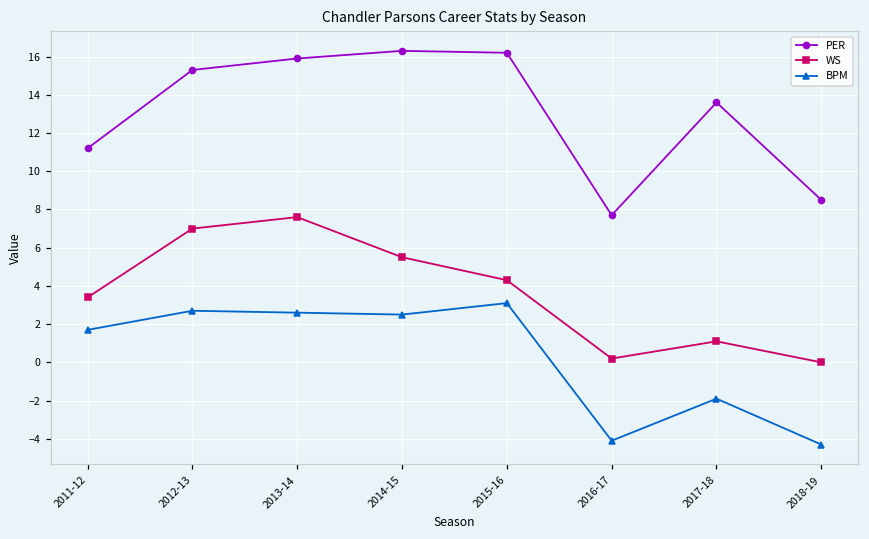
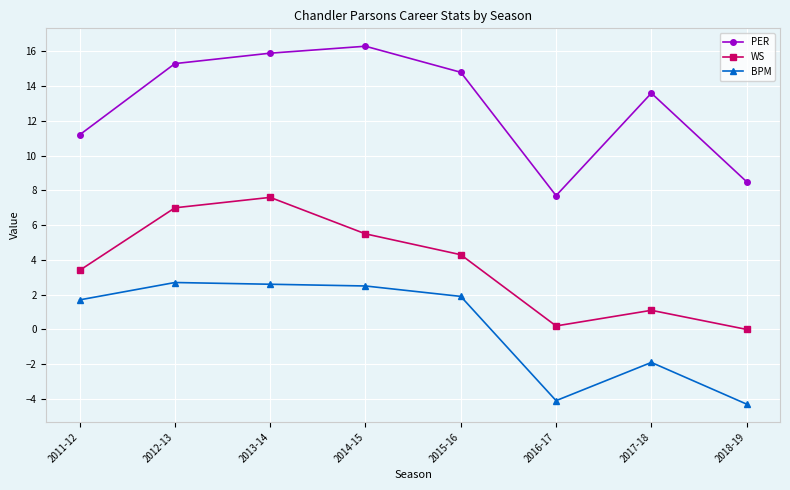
PER, 2015-16: 16.2 -> 14.8
BPM, 2015-16: 3.1 -> 1.9
